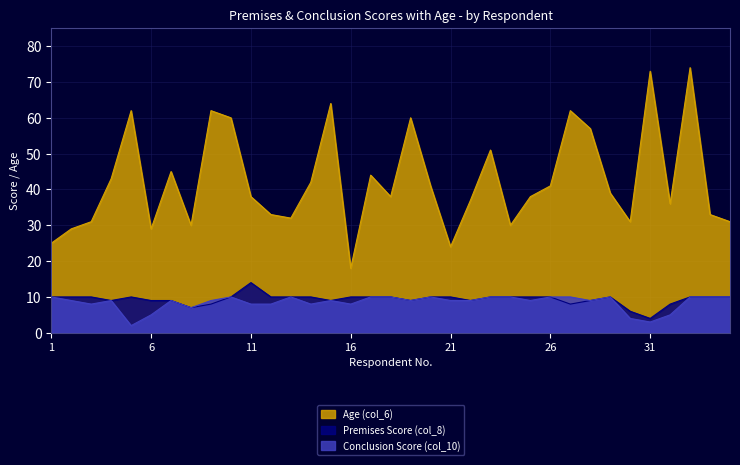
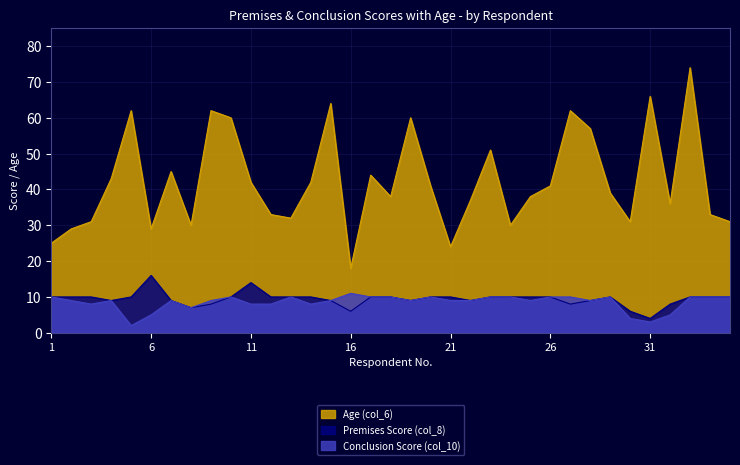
Premises Score (col_8), 6: 9 -> 16
Age (col_6), 11: 38 -> 42
Premises Score (col_8), 16: 10 -> 6
Conclusion Score (col_10), 16: 8 -> 11
Age (col_6), 31: 73 -> 66
